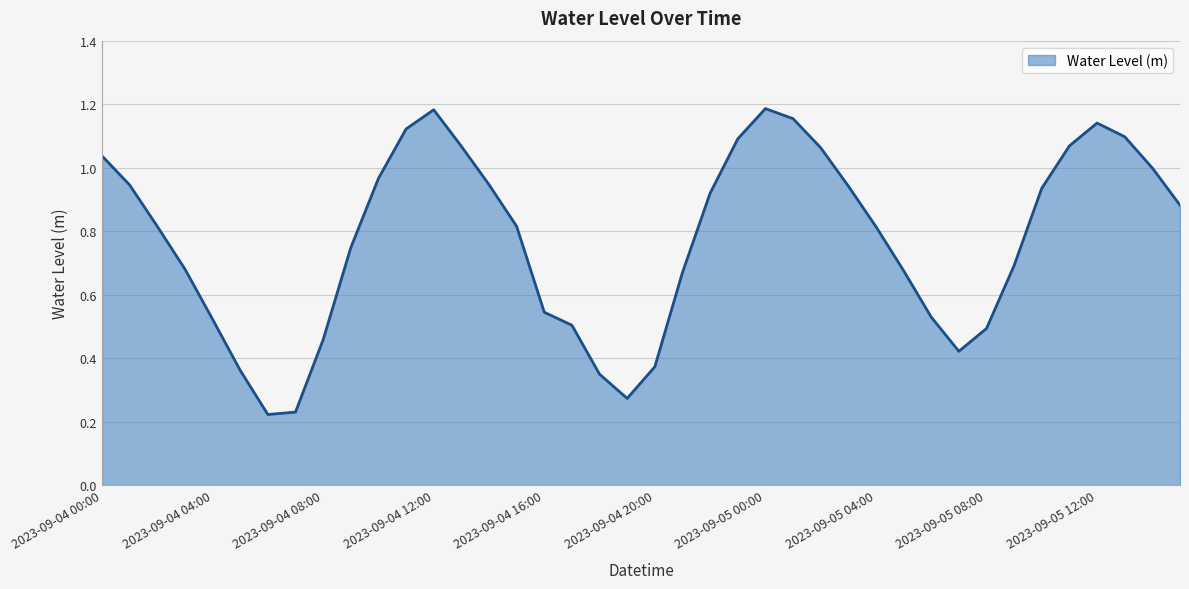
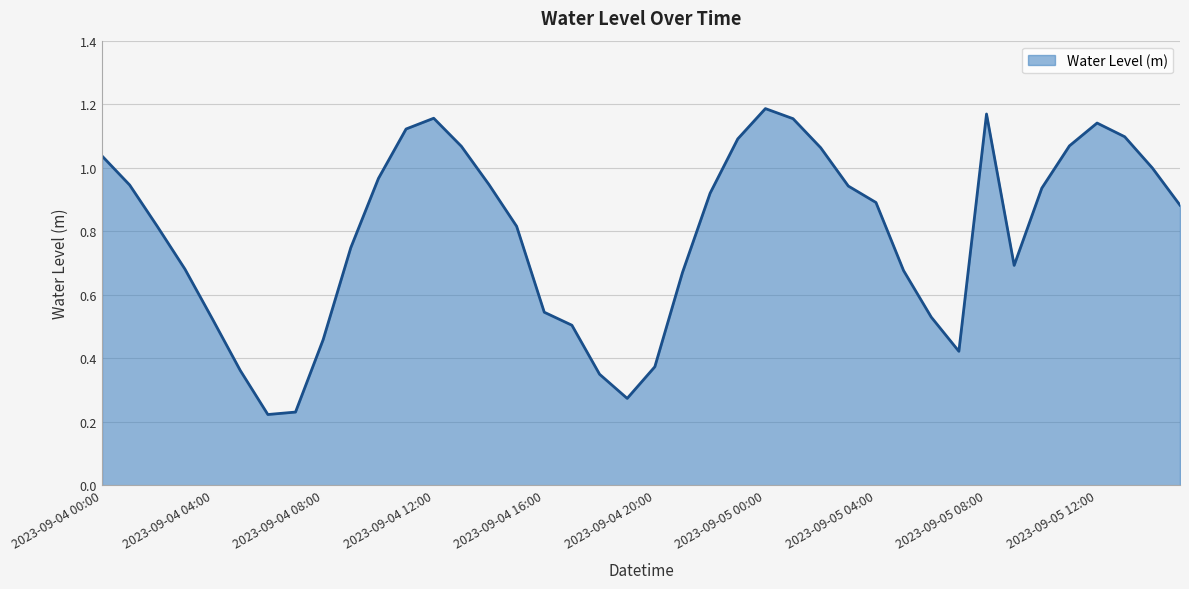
2023-09-04 12:00: 1.18 -> 1.16
2023-09-05 04:00: 0.81 -> 0.89
2023-09-05 08:00: 0.49 -> 1.17
